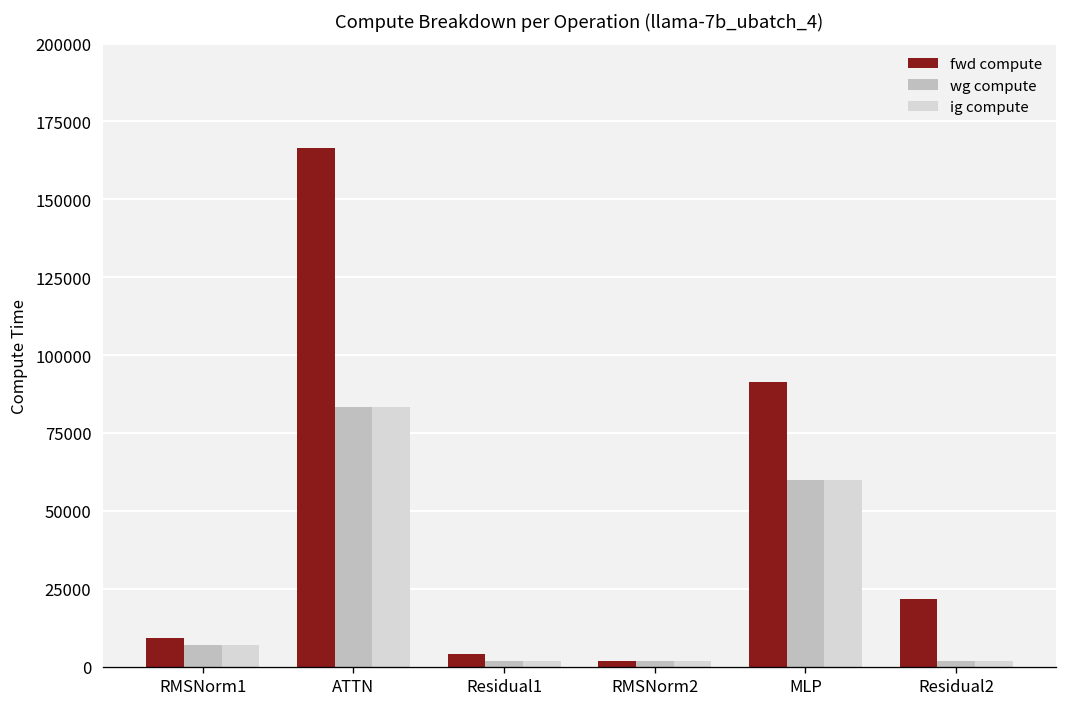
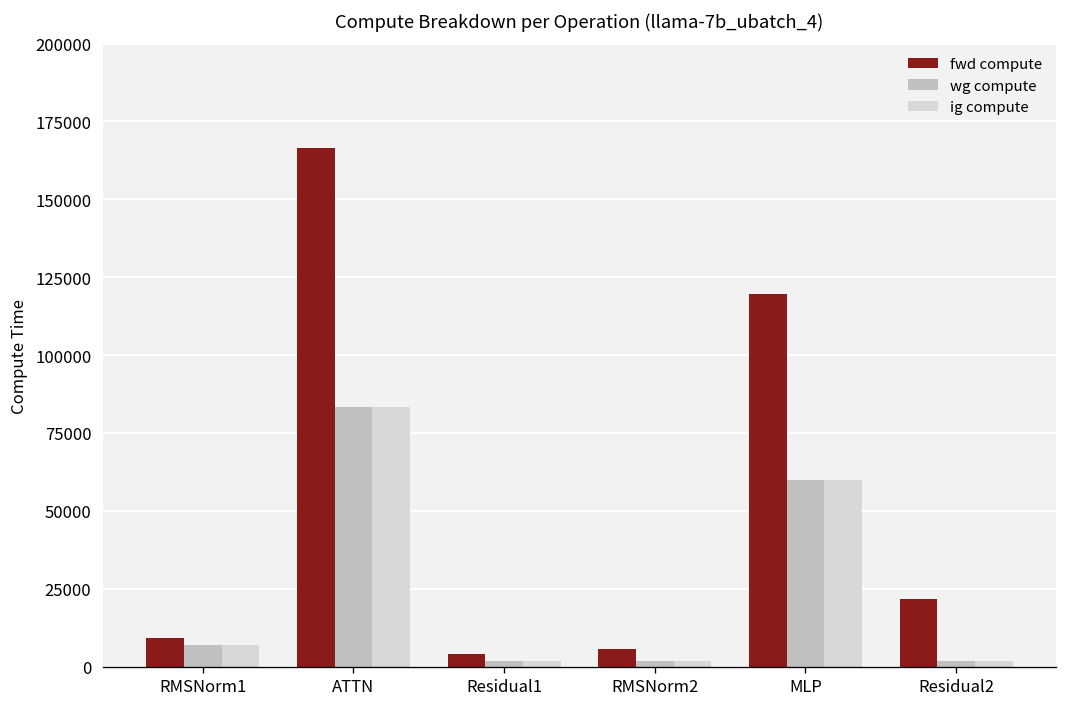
fwd compute, RMSNorm2: 2000 -> 6000
fwd compute, MLP: 91000 -> 120000
